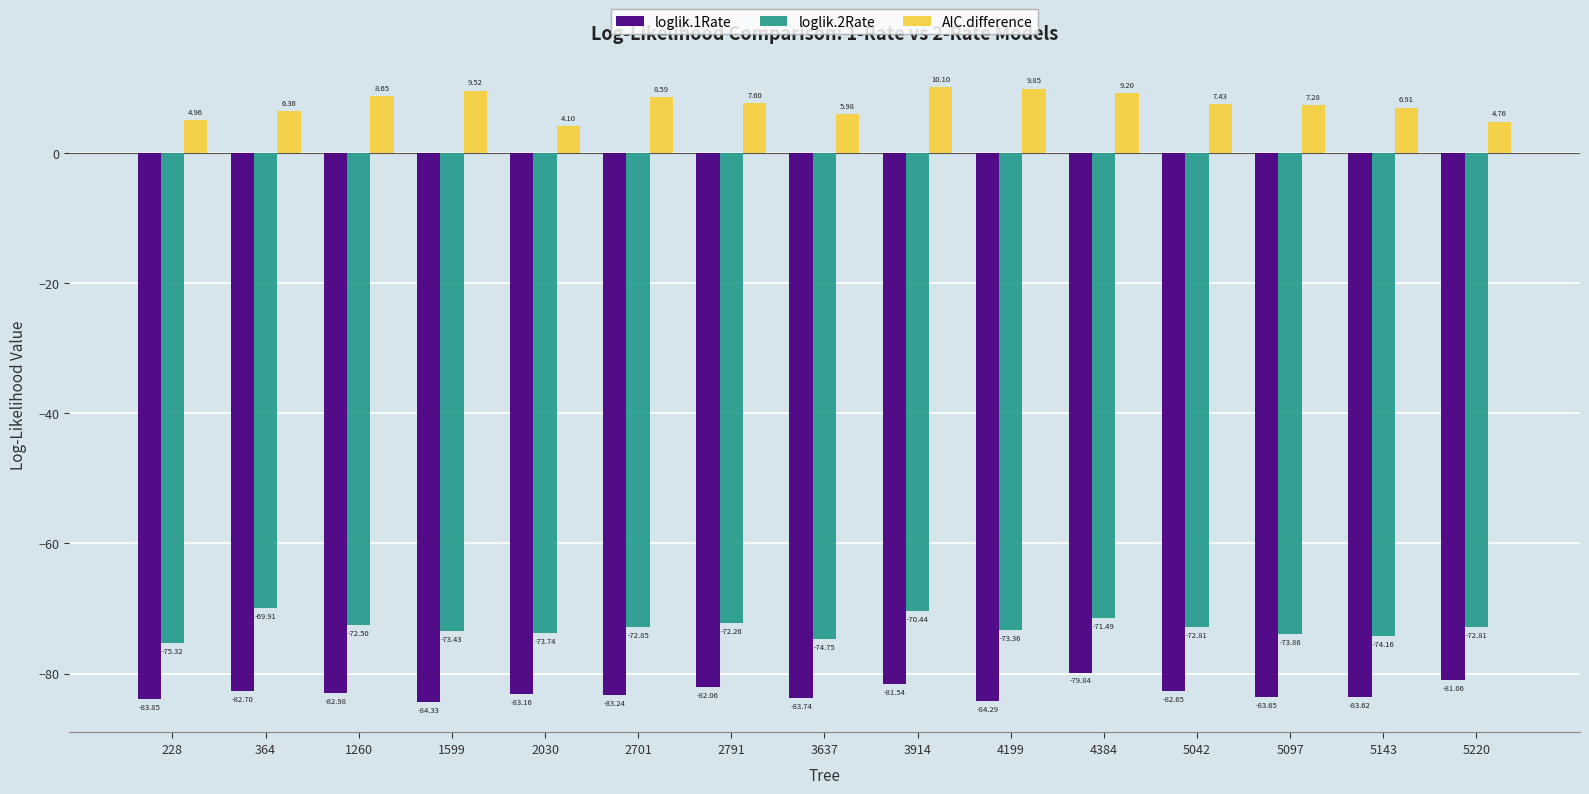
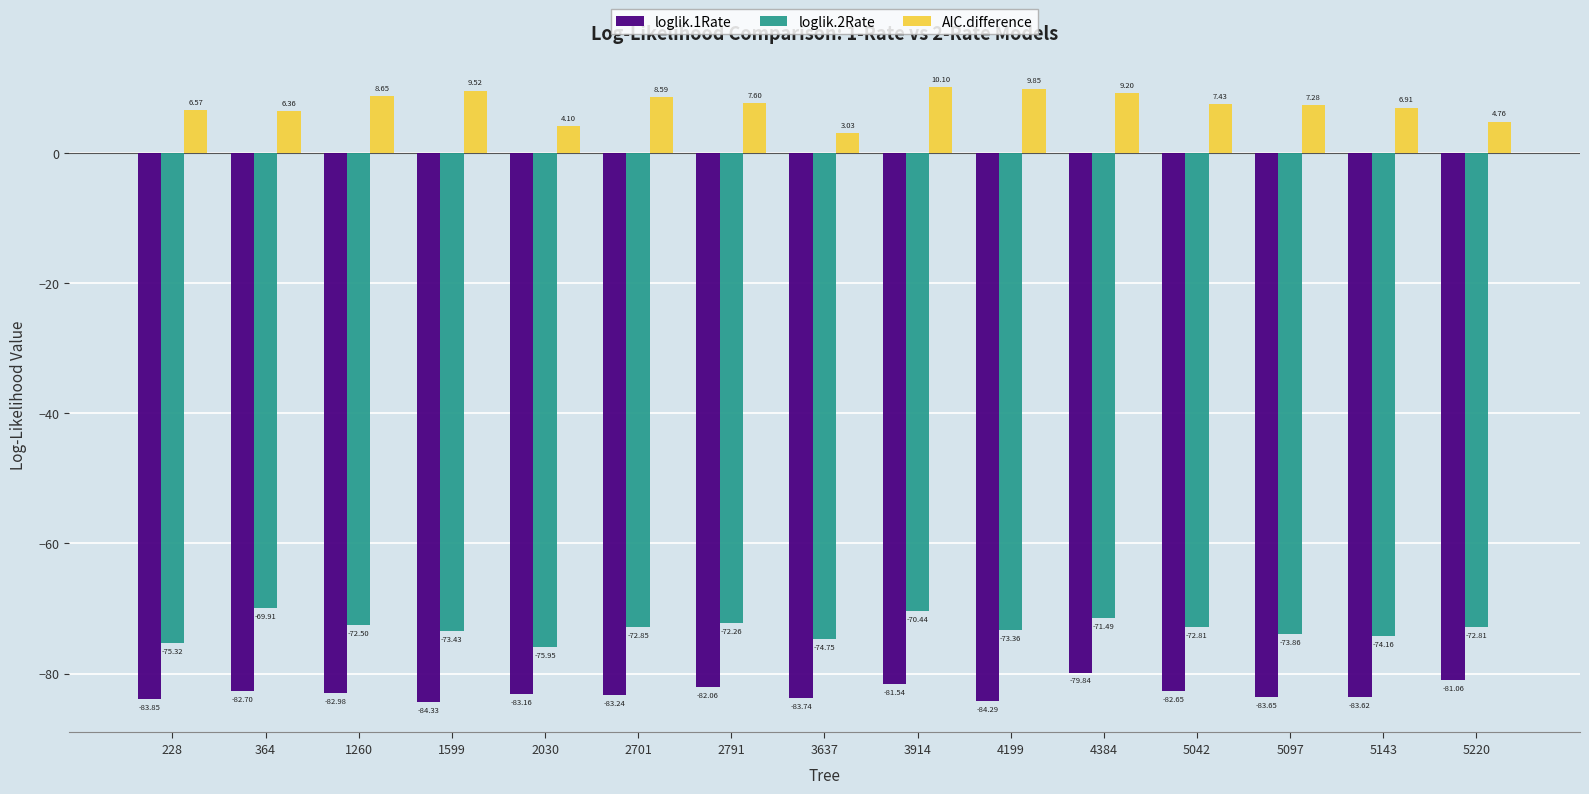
AIC.difference, 228: 4.96 -> 6.57
loglik.2Rate, 2030: -73.74 -> -75.95
AIC.difference, 3637: 5.98 -> 3.03
